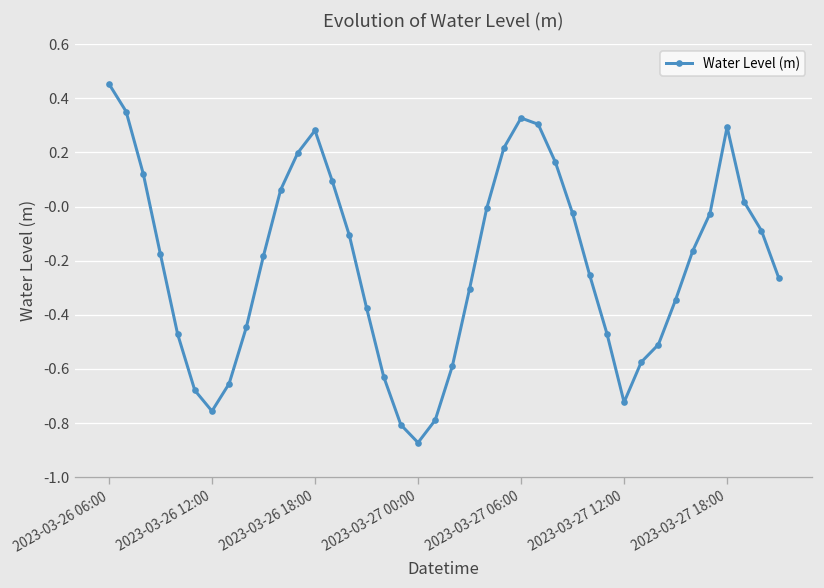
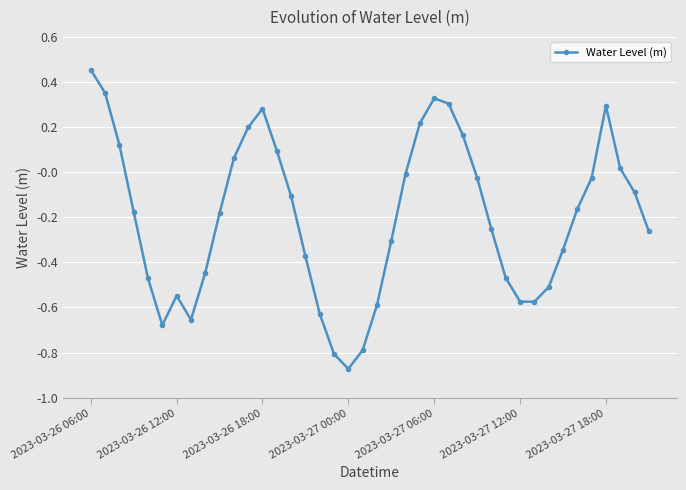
2023-03-26 12:00: -0.76 -> -0.55
2023-03-27 12:00: -0.72 -> -0.57
